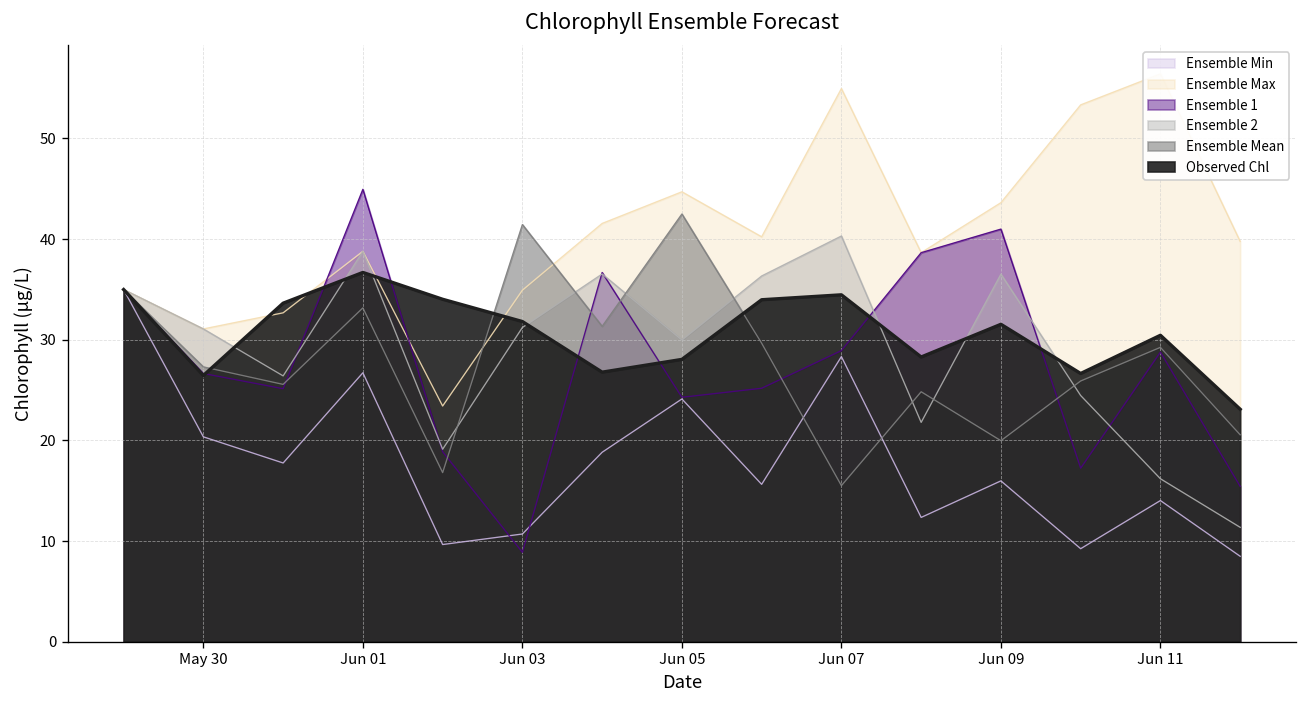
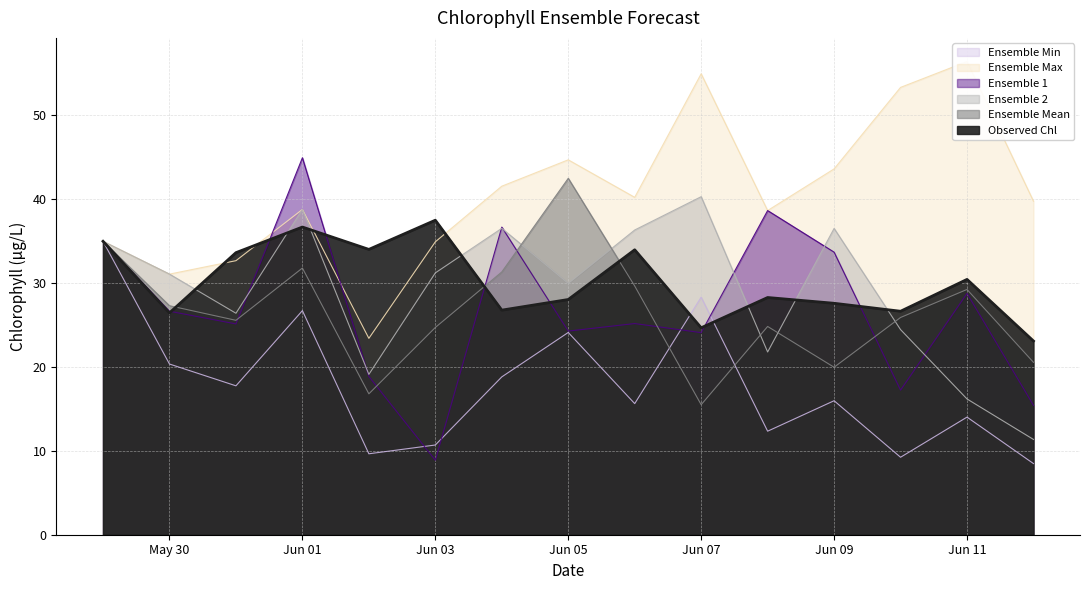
Ensemble Mean, Jun 01: 33 -> 32
Ensemble Mean, Jun 03: 41 -> 25
Observed Chl, Jun 03: 32 -> 38
Ensemble 1, Jun 07: 29 -> 24
Observed Chl, Jun 07: 34 -> 25
Ensemble 1, Jun 09: 41 -> 34
Observed Chl, Jun 09: 32 -> 28
